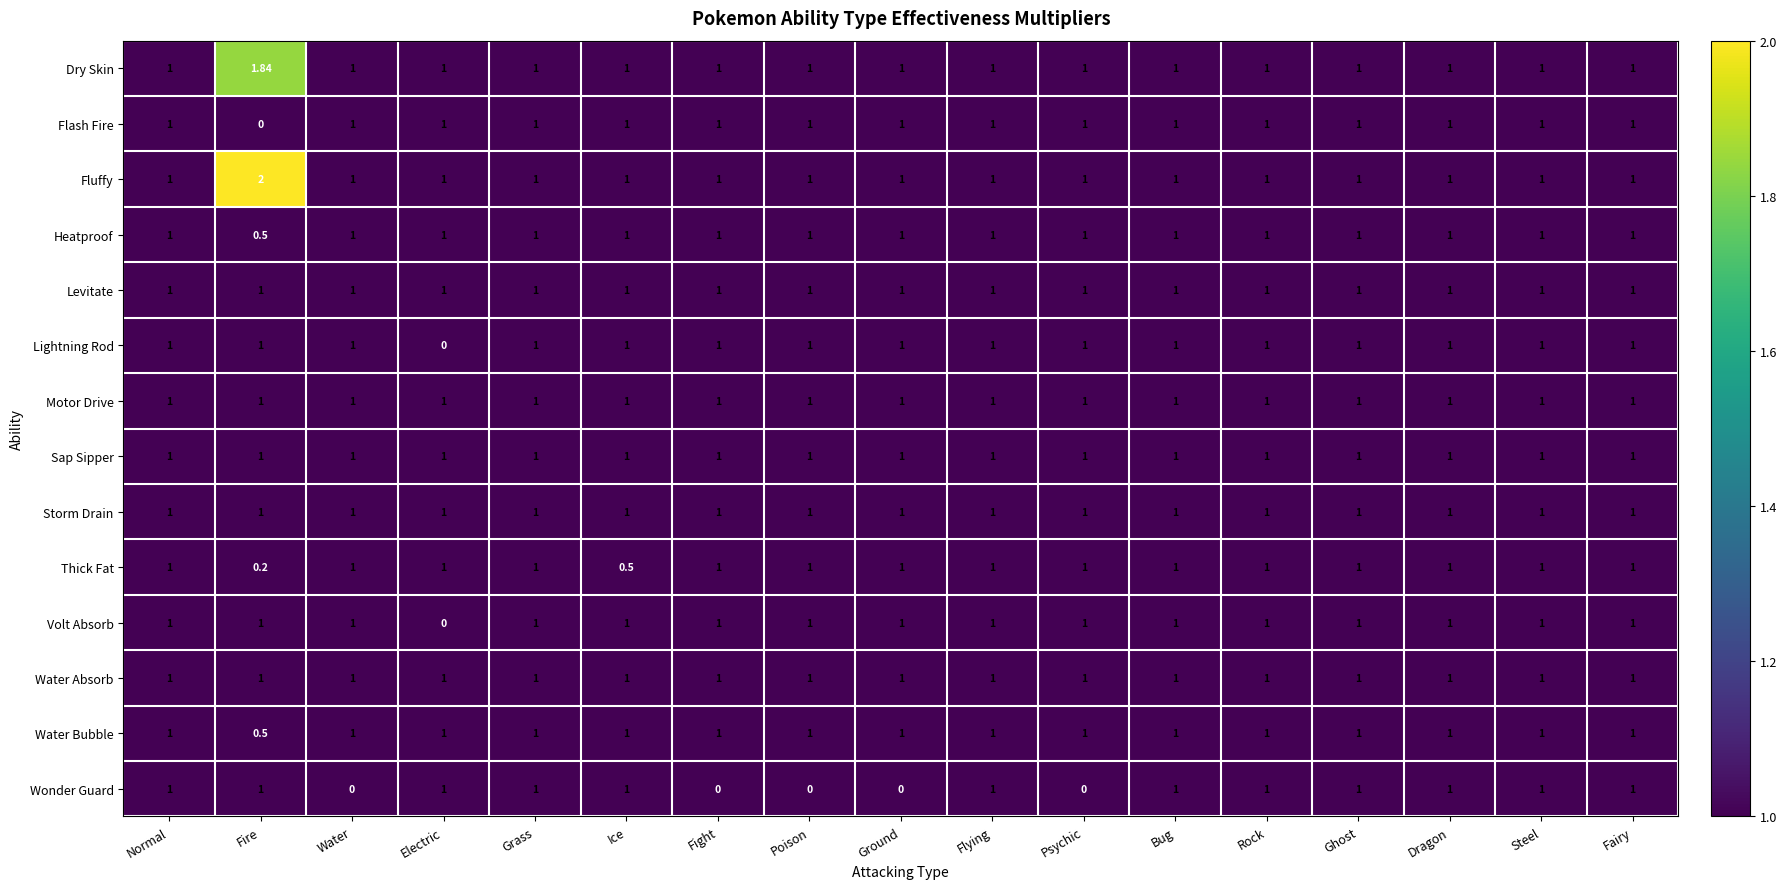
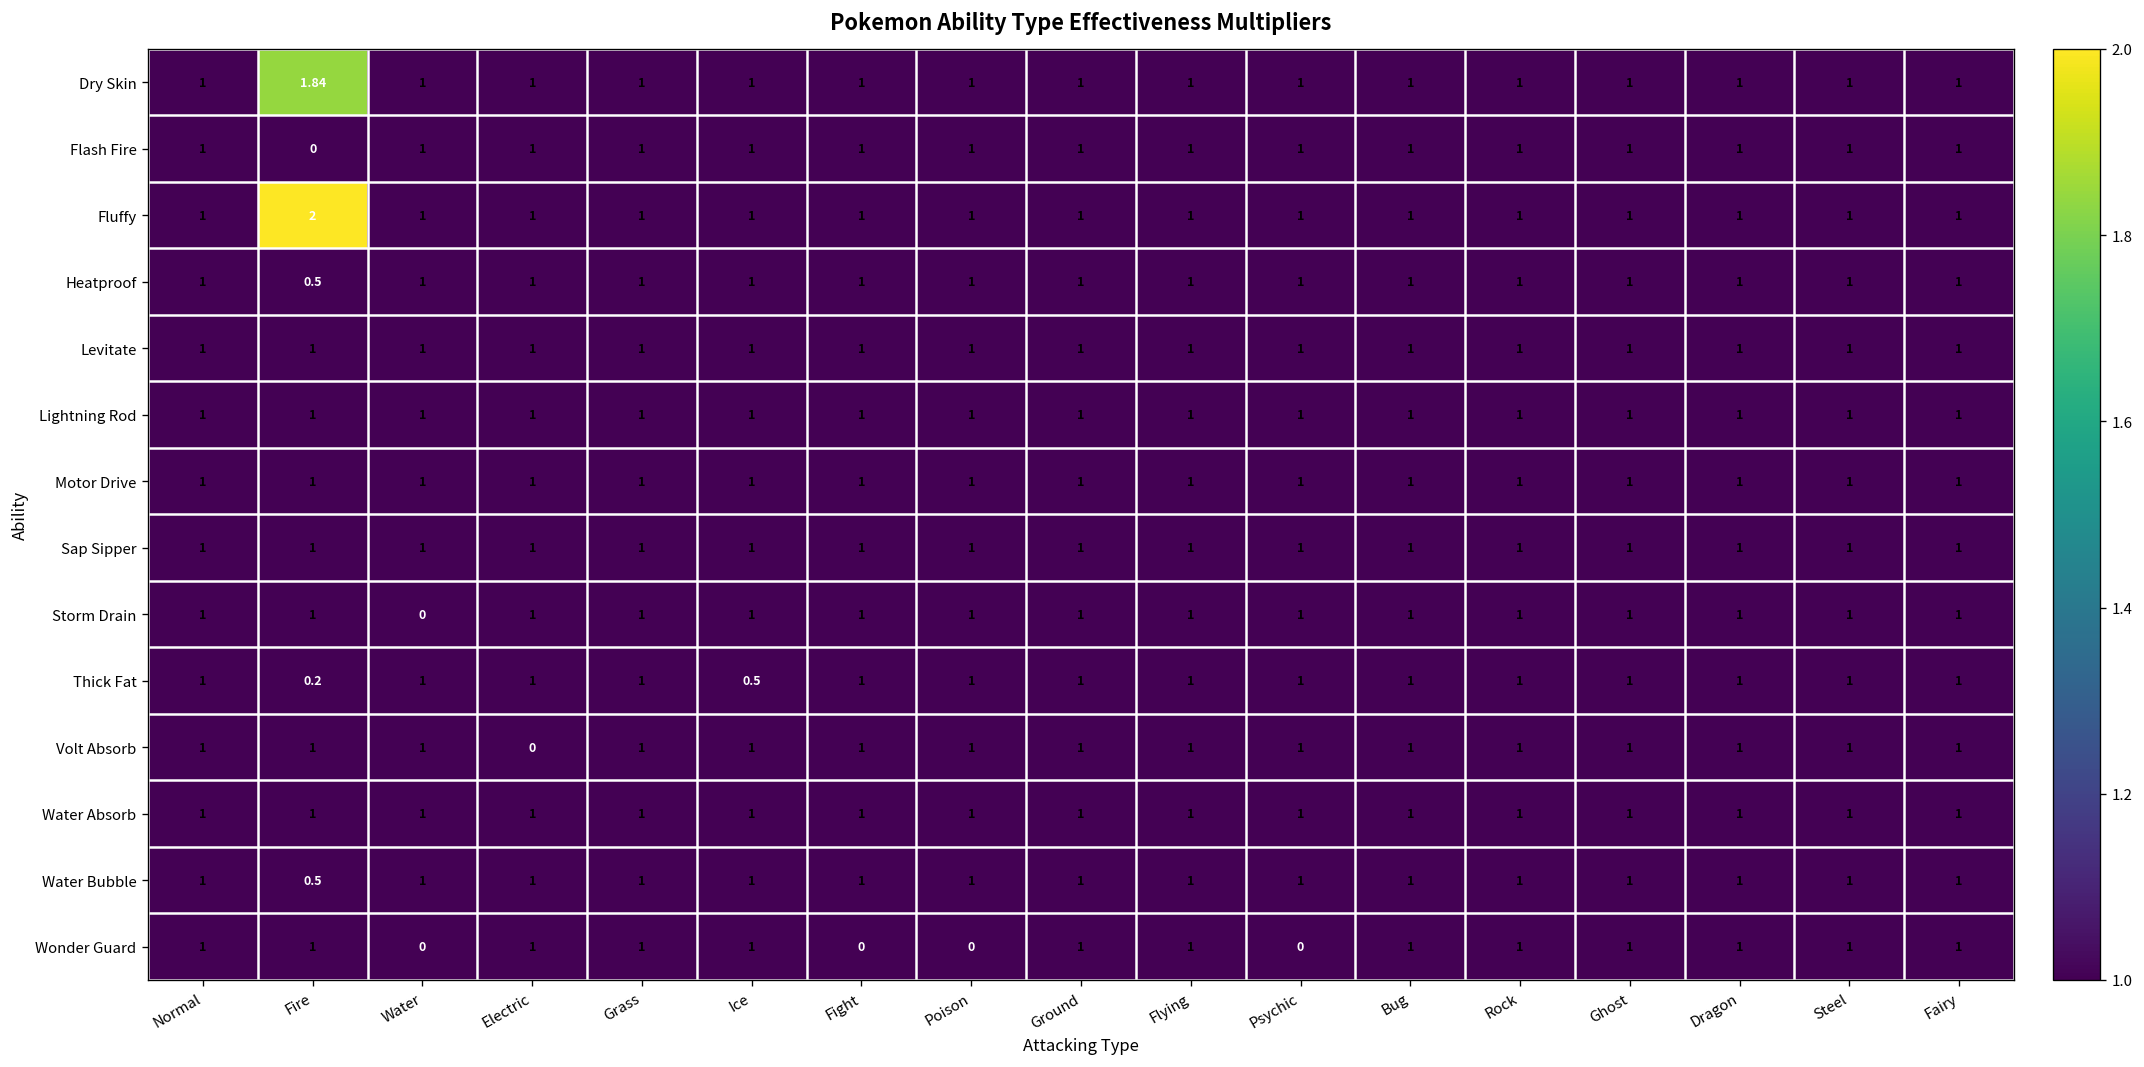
Lightning Rod, Electric: 0 -> 1
Storm Drain, Water: 1 -> 0
Wonder Guard, Ground: 0 -> 1
